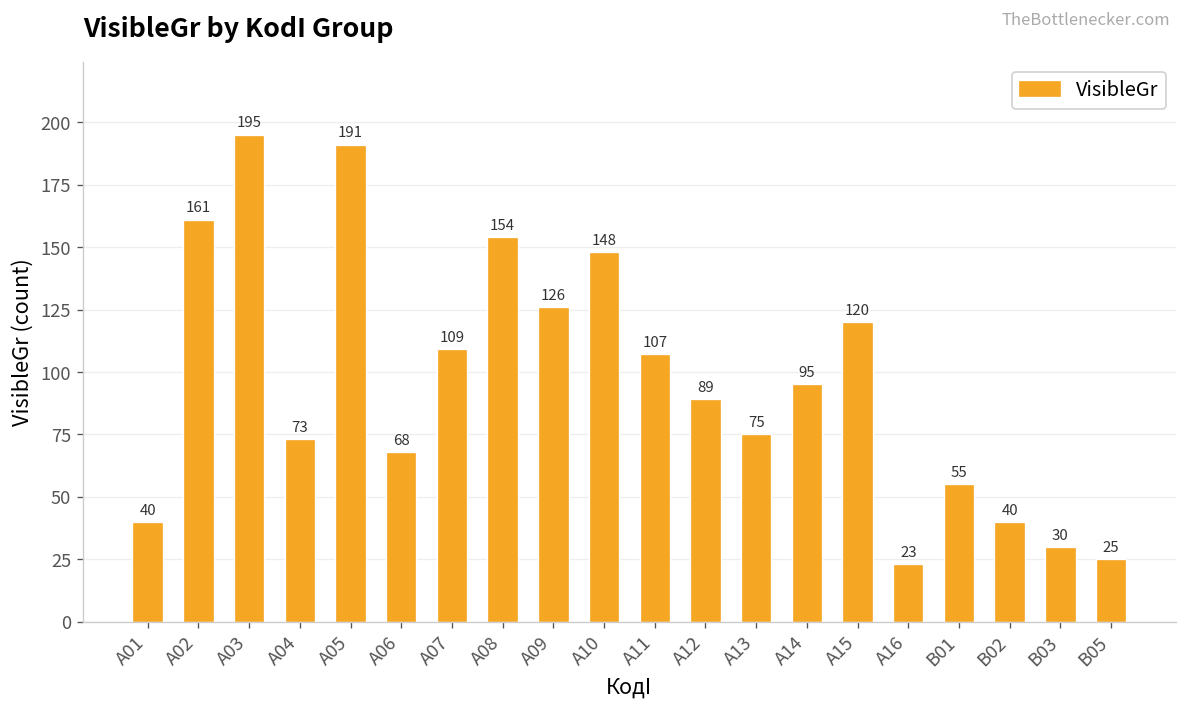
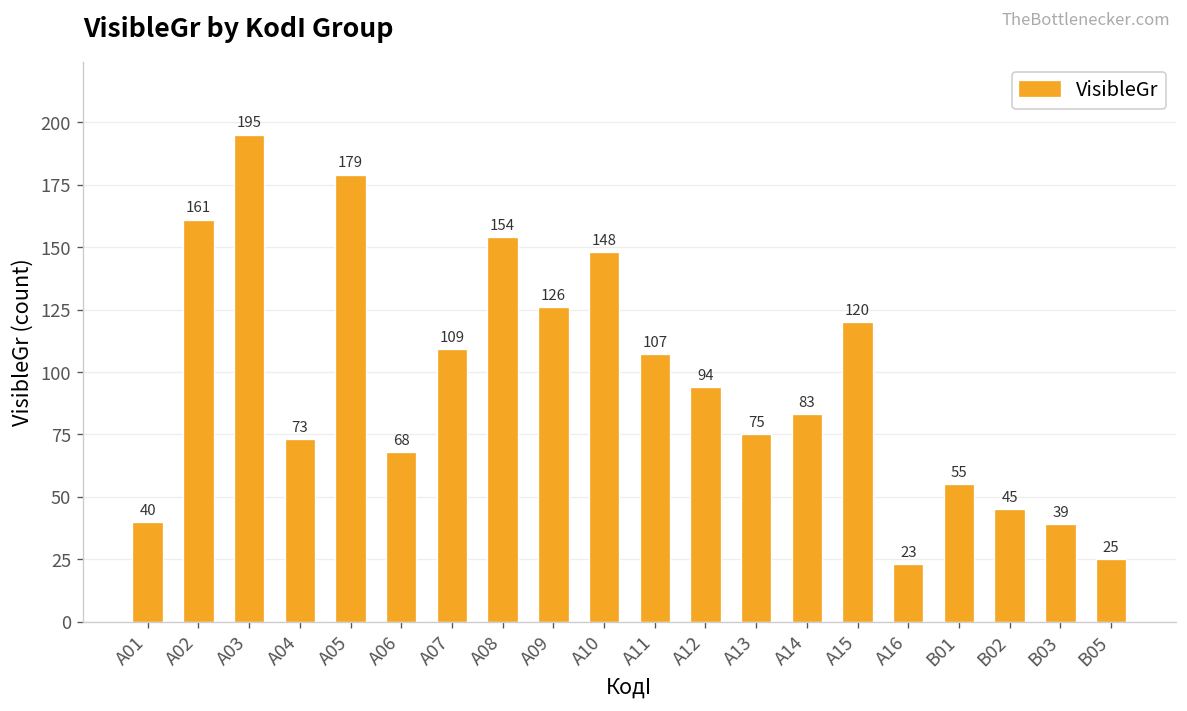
A05: 191 -> 179
A12: 89 -> 94
A14: 95 -> 83
B02: 40 -> 45
B03: 30 -> 39
